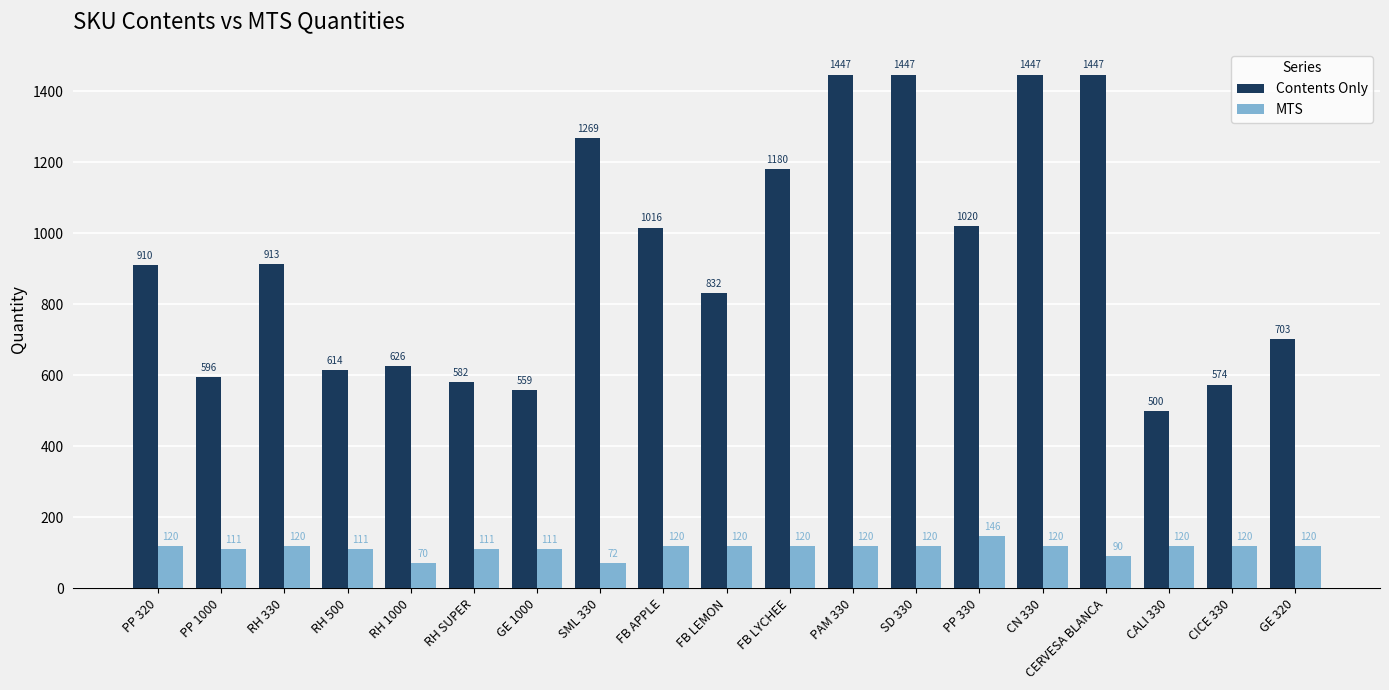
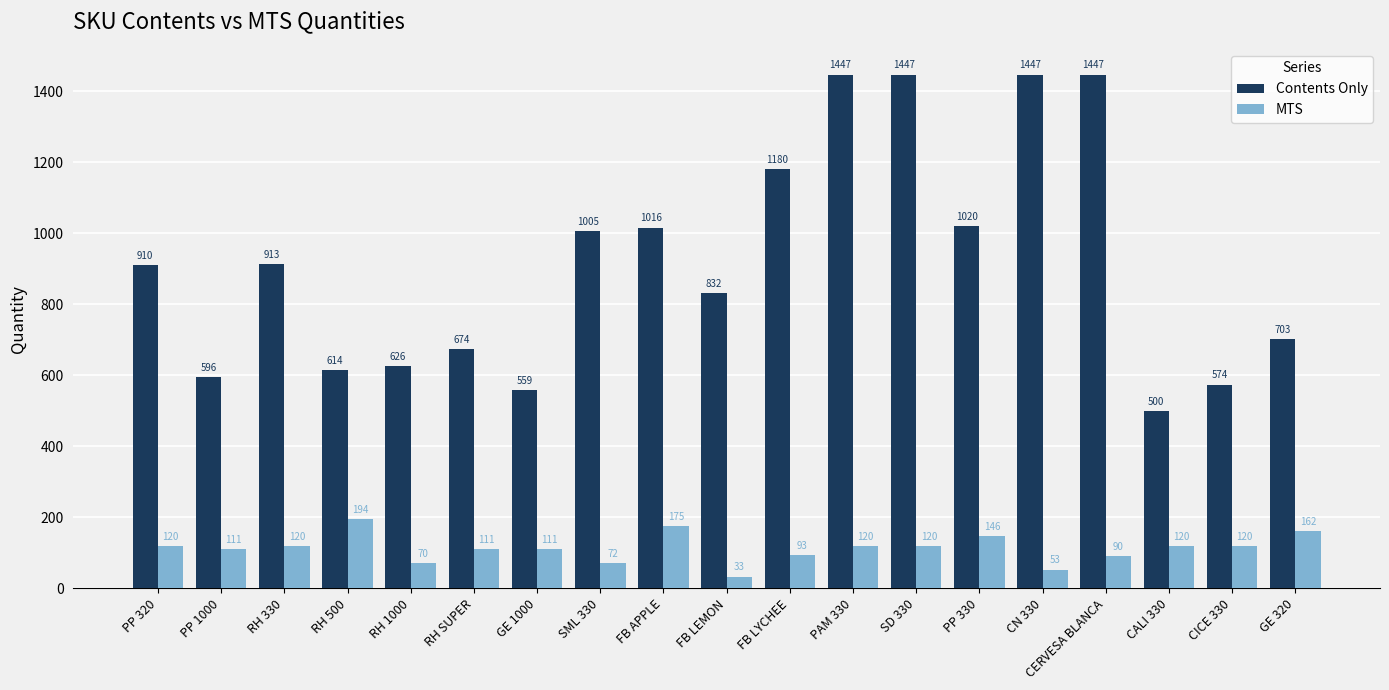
MTS, RH 500: 111 -> 194
Contents Only, RH SUPER: 582 -> 674
Contents Only, SML 330: 1269 -> 1005
MTS, FB APPLE: 120 -> 175
MTS, FB LEMON: 120 -> 33
MTS, FB LYCHEE: 120 -> 93
MTS, CN 330: 120 -> 53
MTS, GE 320: 120 -> 162
